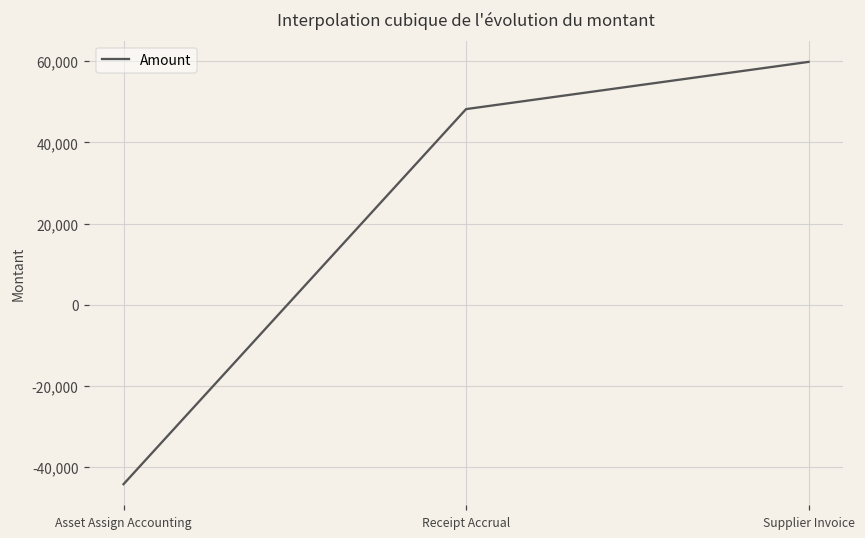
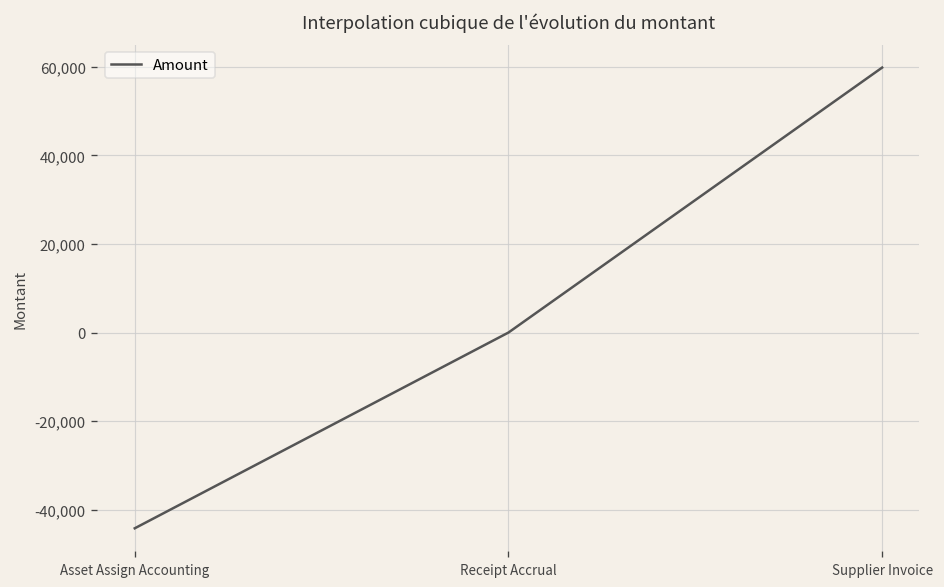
Receipt Accrual: 48,000 -> 0
